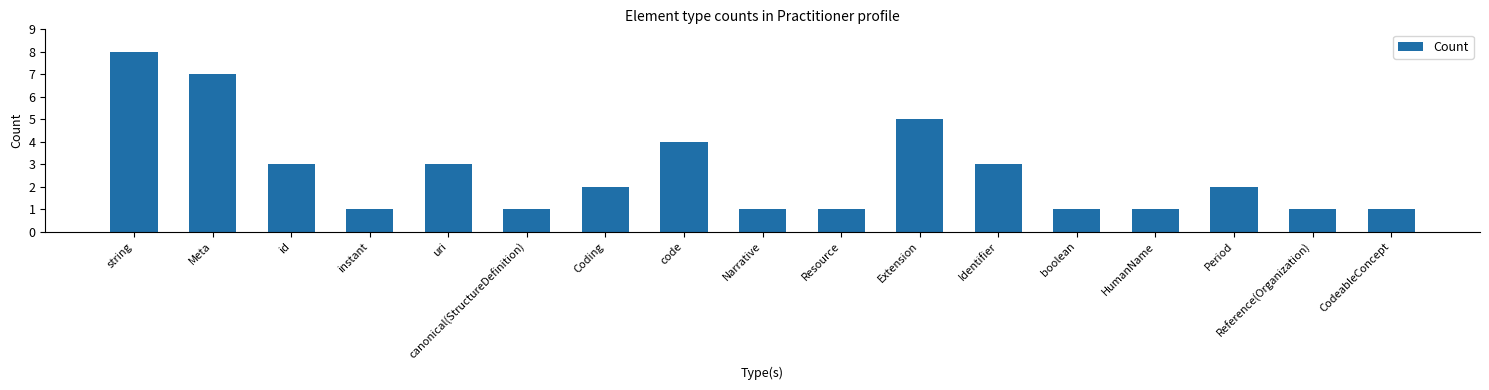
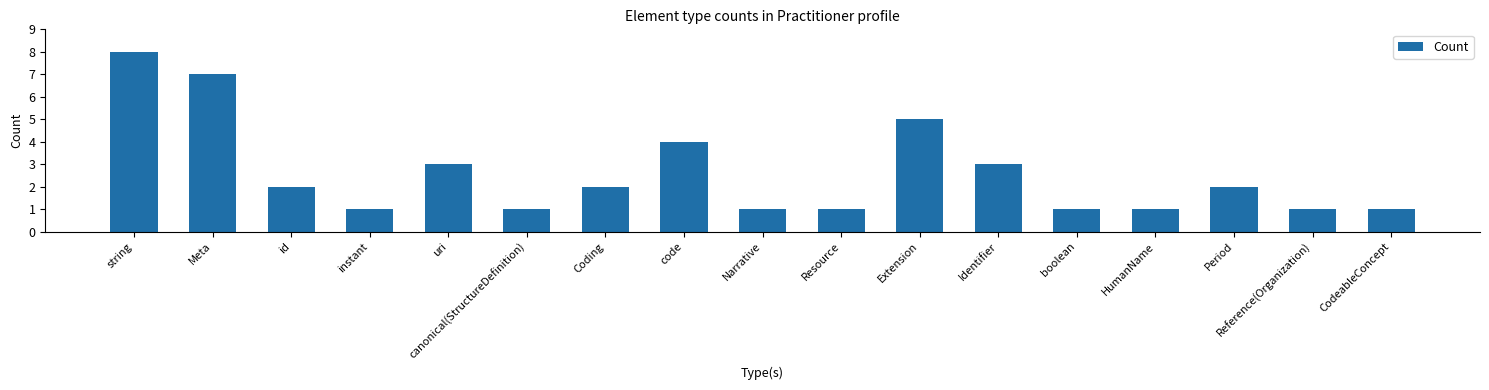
id: 3 -> 2
